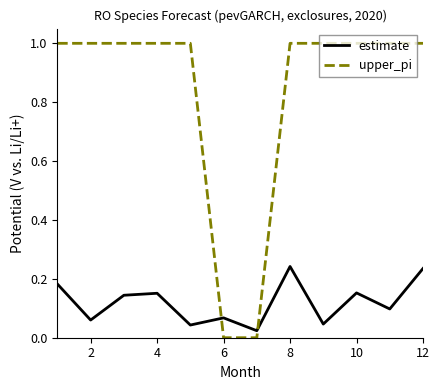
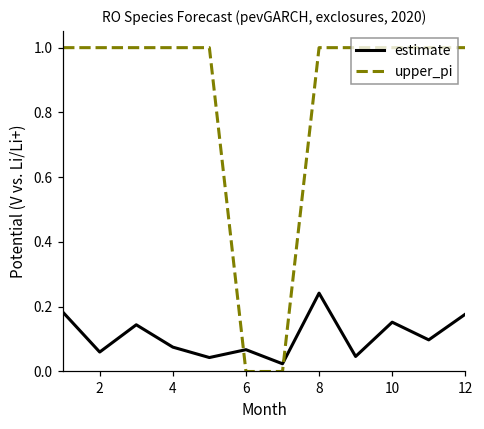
estimate, 4: 0.15 -> 0.08
estimate, 12: 0.24 -> 0.18
